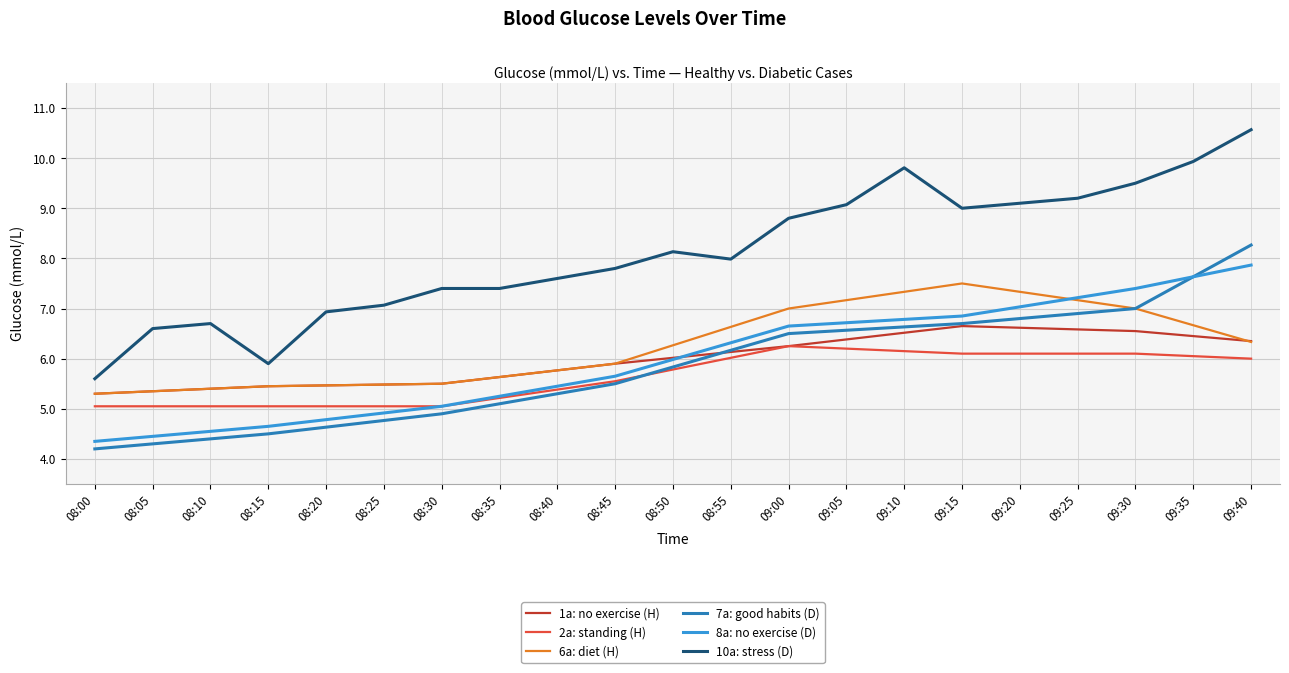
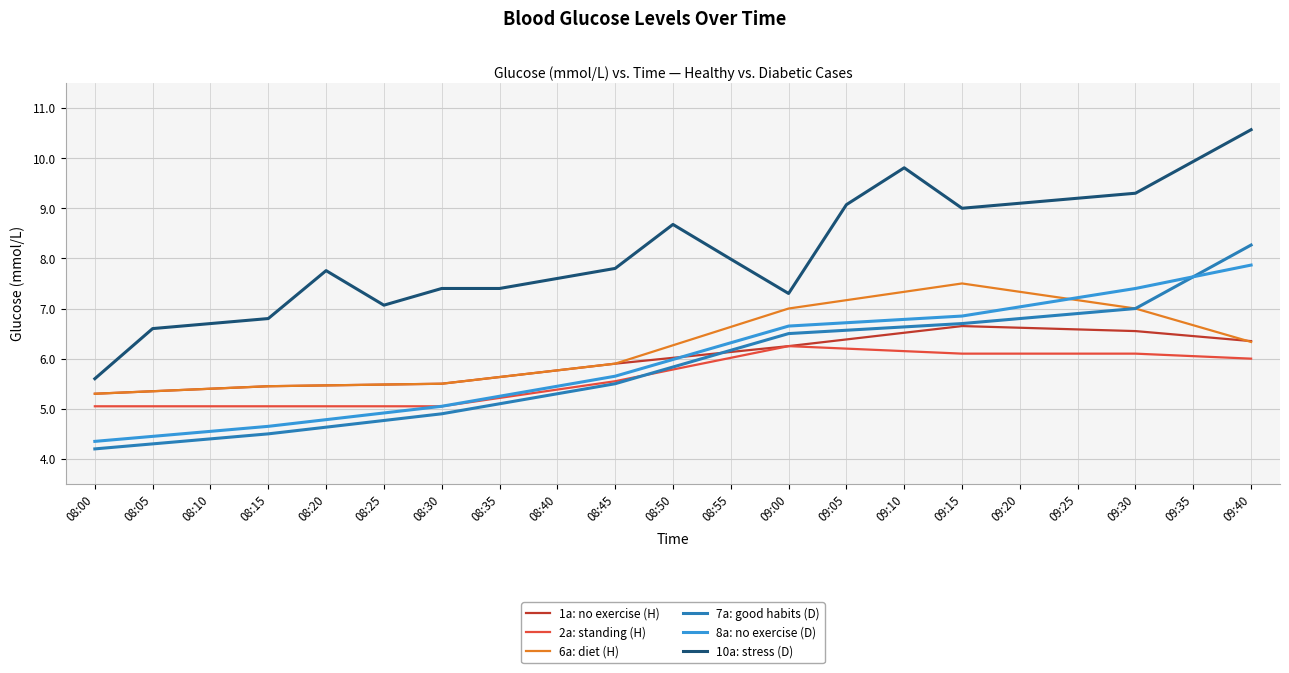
10a: stress (D), 08:15: 5.9 -> 6.8
10a: stress (D), 08:20: 6.9 -> 7.8
10a: stress (D), 08:50: 8.1 -> 8.7
10a: stress (D), 09:00: 8.8 -> 7.3
10a: stress (D), 09:30: 9.5 -> 9.3
